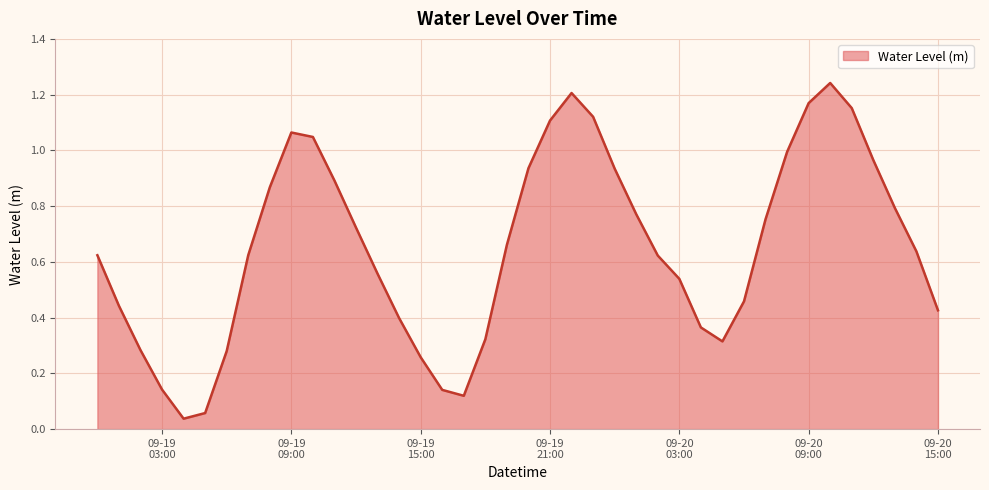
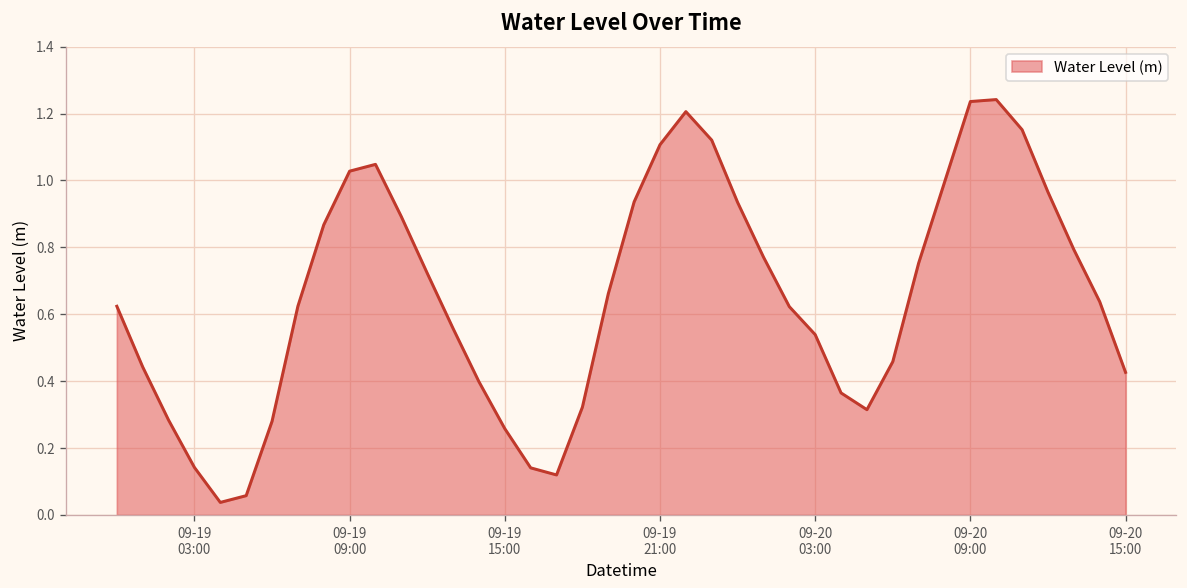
09-19 09:00: 1.06 -> 1.03
09-20 09:00: 1.17 -> 1.24
